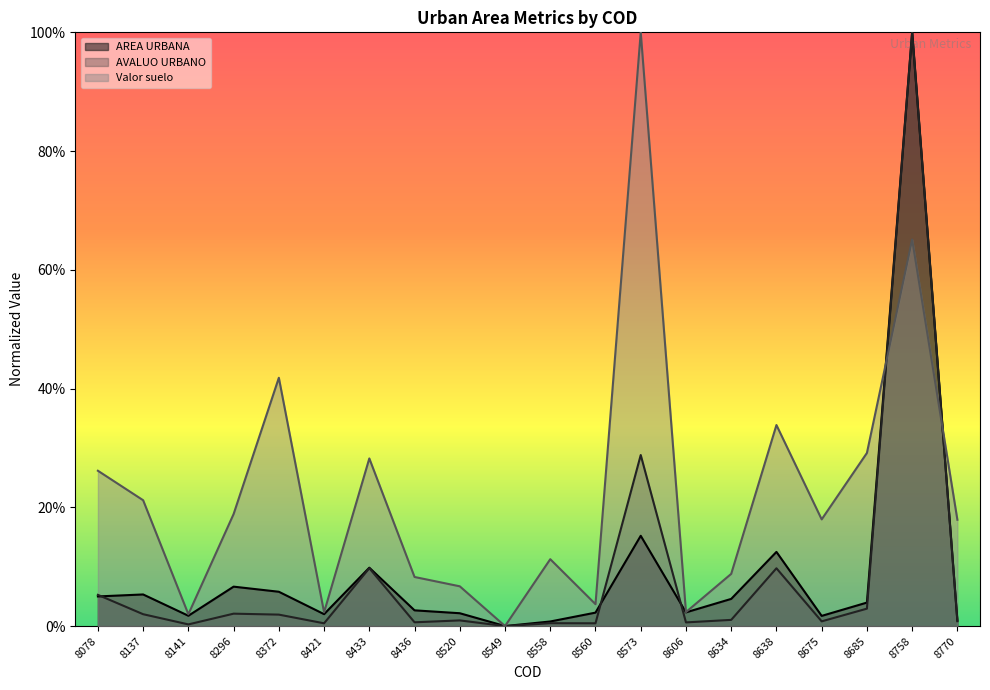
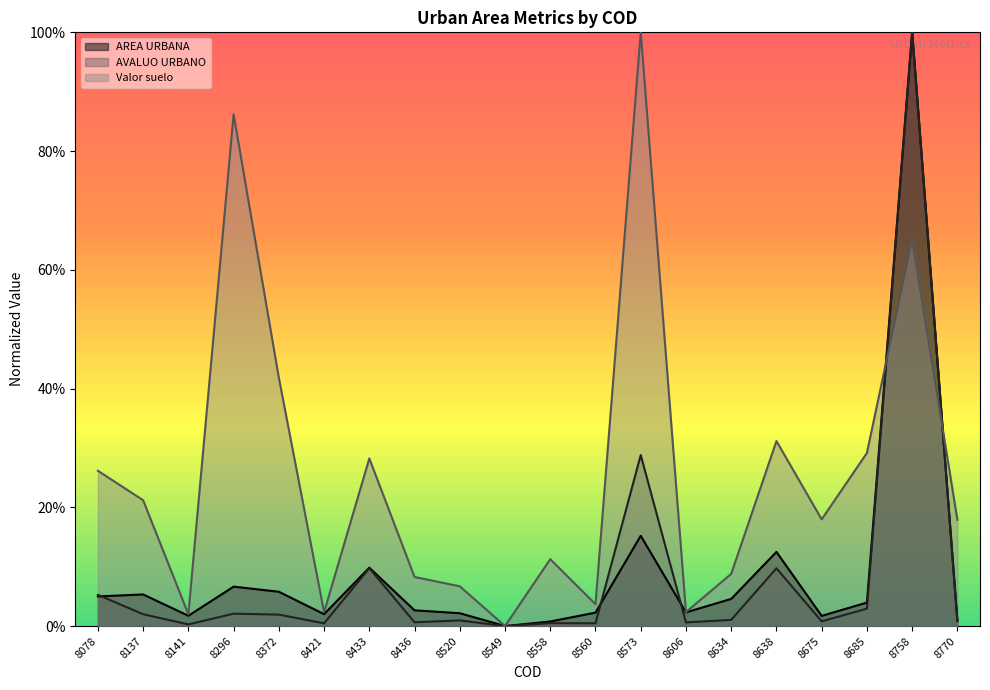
Valor suelo, 8296: 19% -> 86%
Valor suelo, 8638: 34% -> 31%
